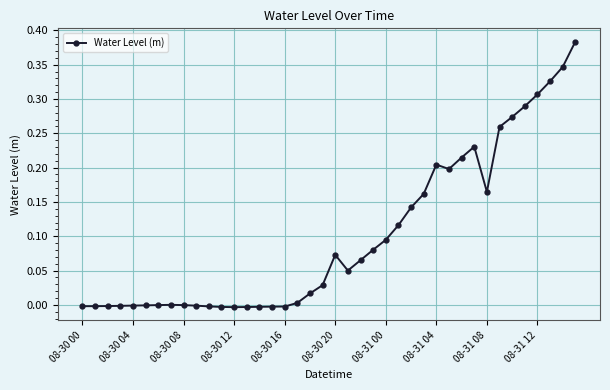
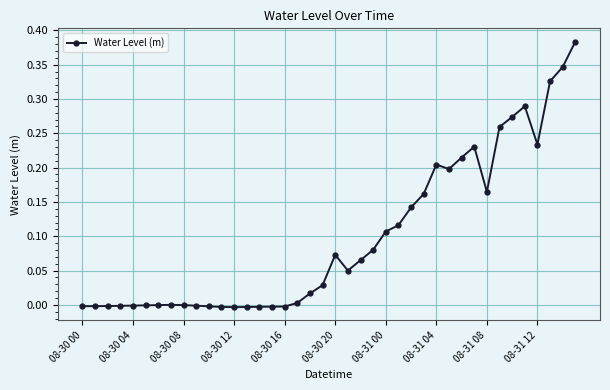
08-31 00: 0.09 -> 0.11
08-31 12: 0.31 -> 0.23
